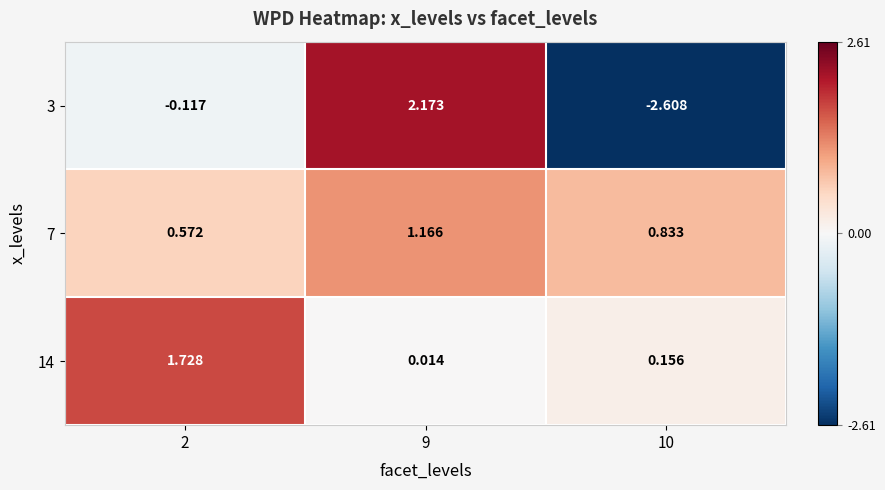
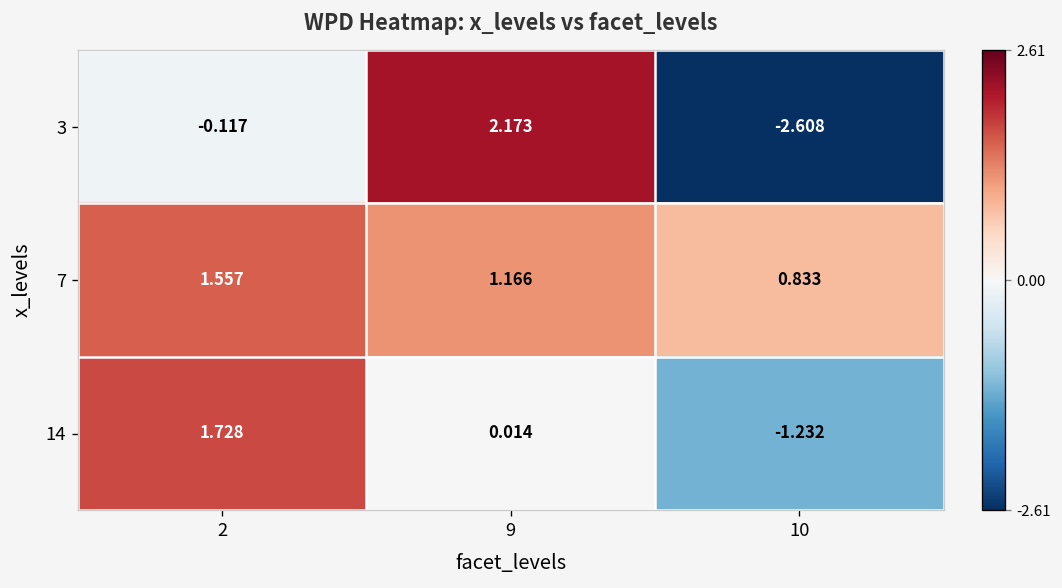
7, 2: 0.572 -> 1.557
14, 10: 0.156 -> -1.232
